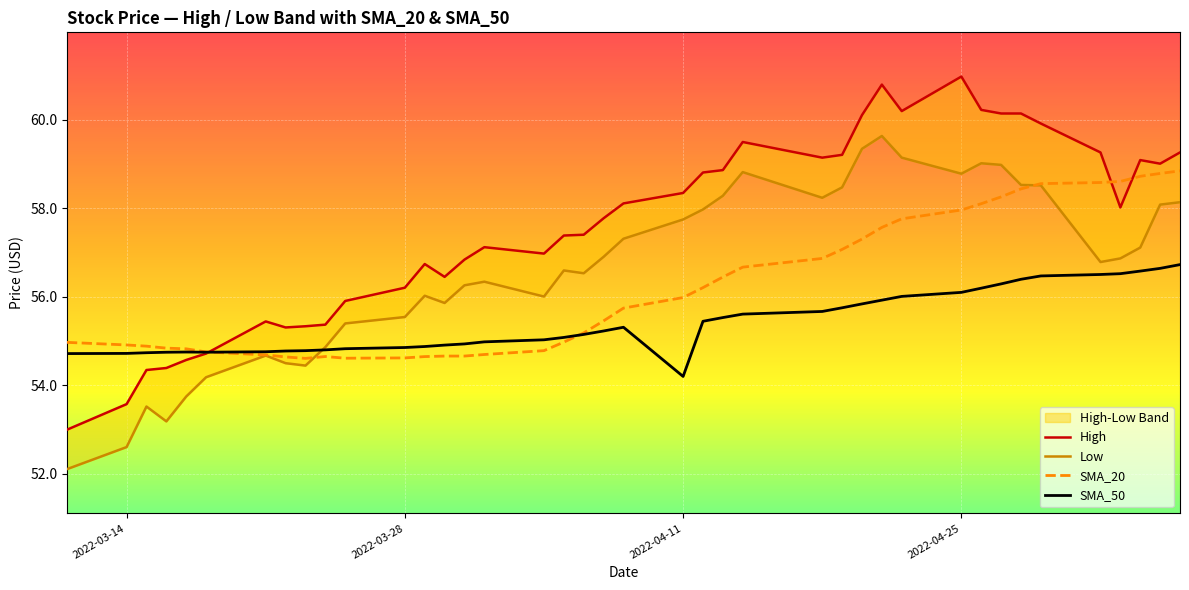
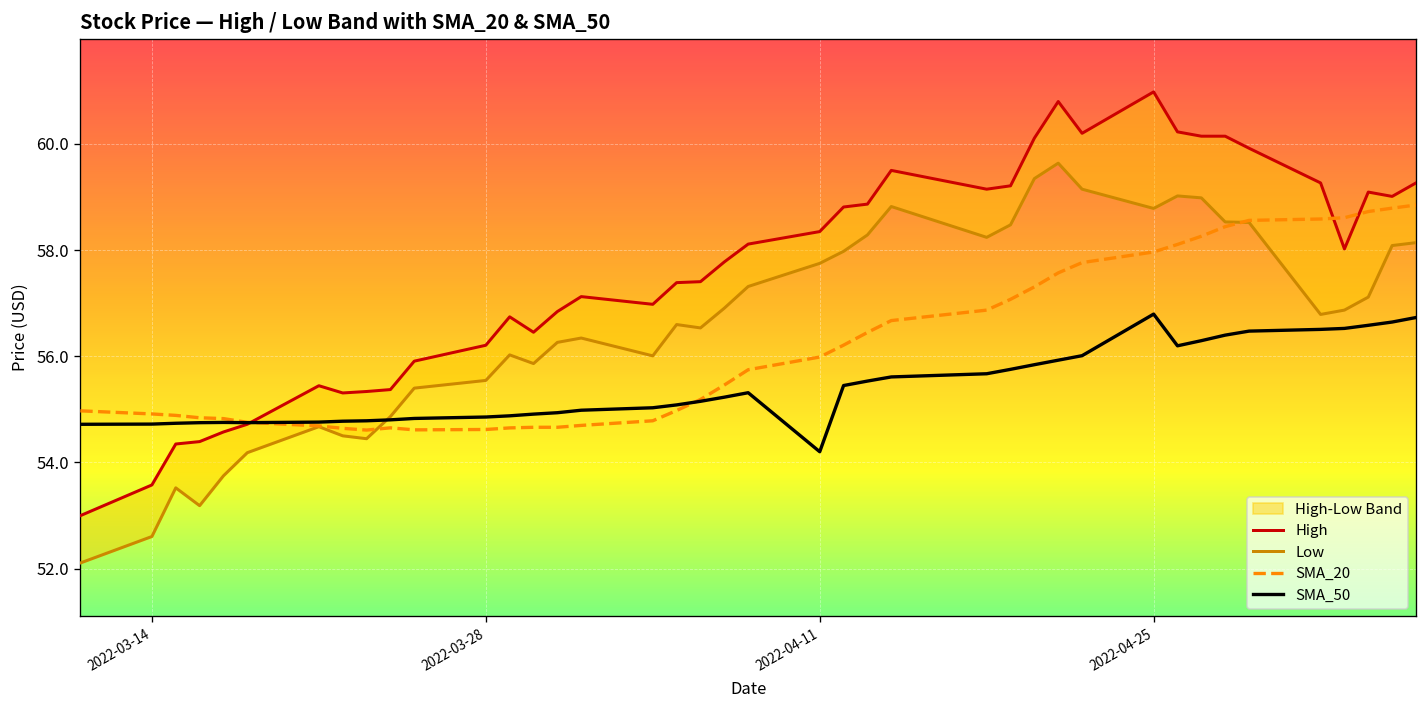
SMA_50, 2022-04-25: 56.1 -> 56.8
